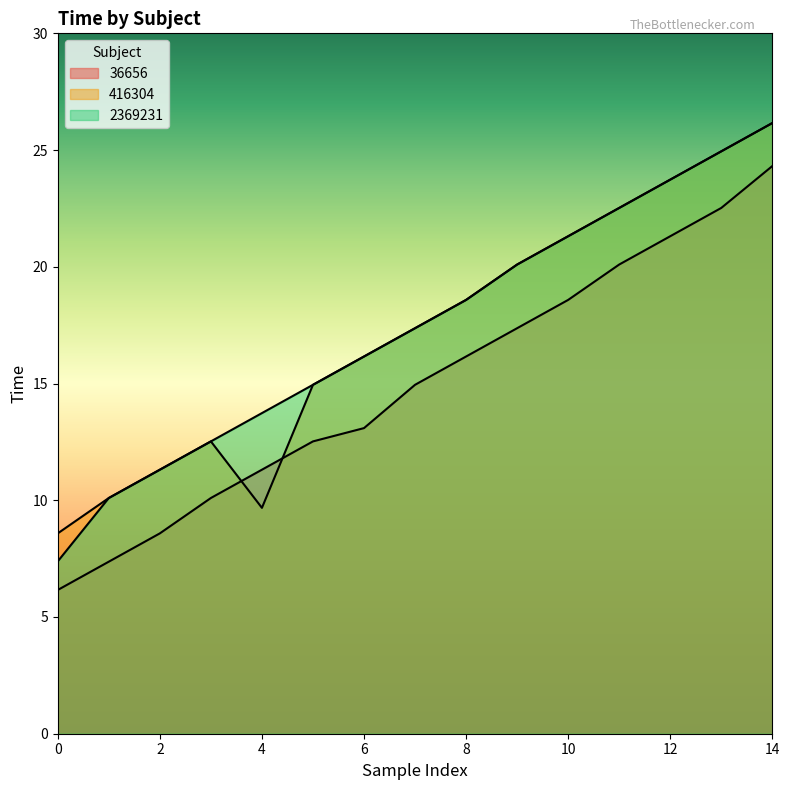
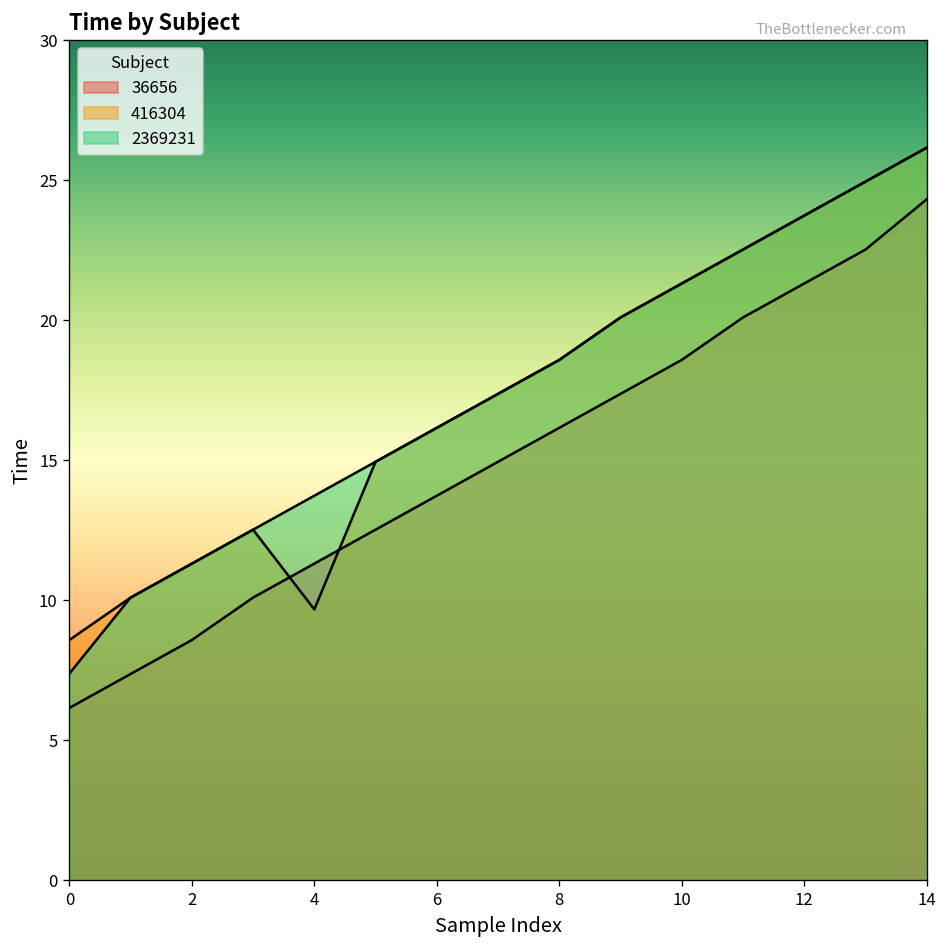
36656, 6: 13.1 -> 13.7
